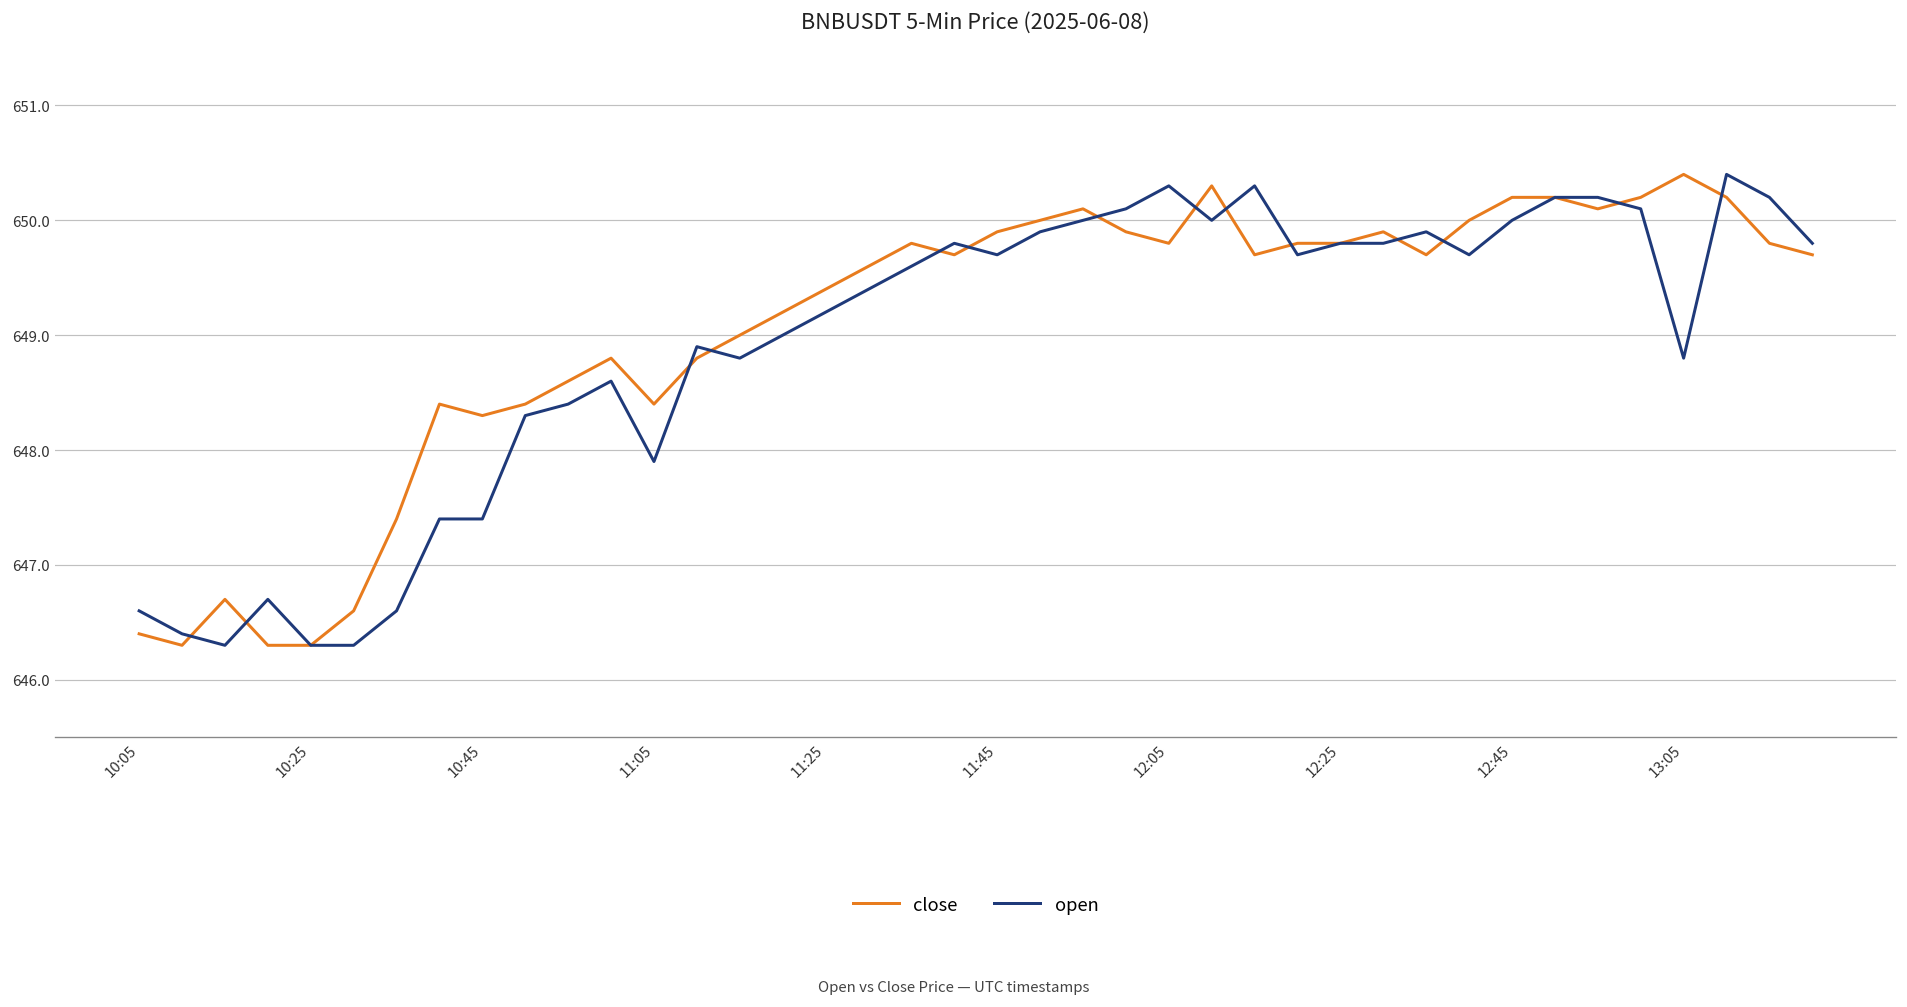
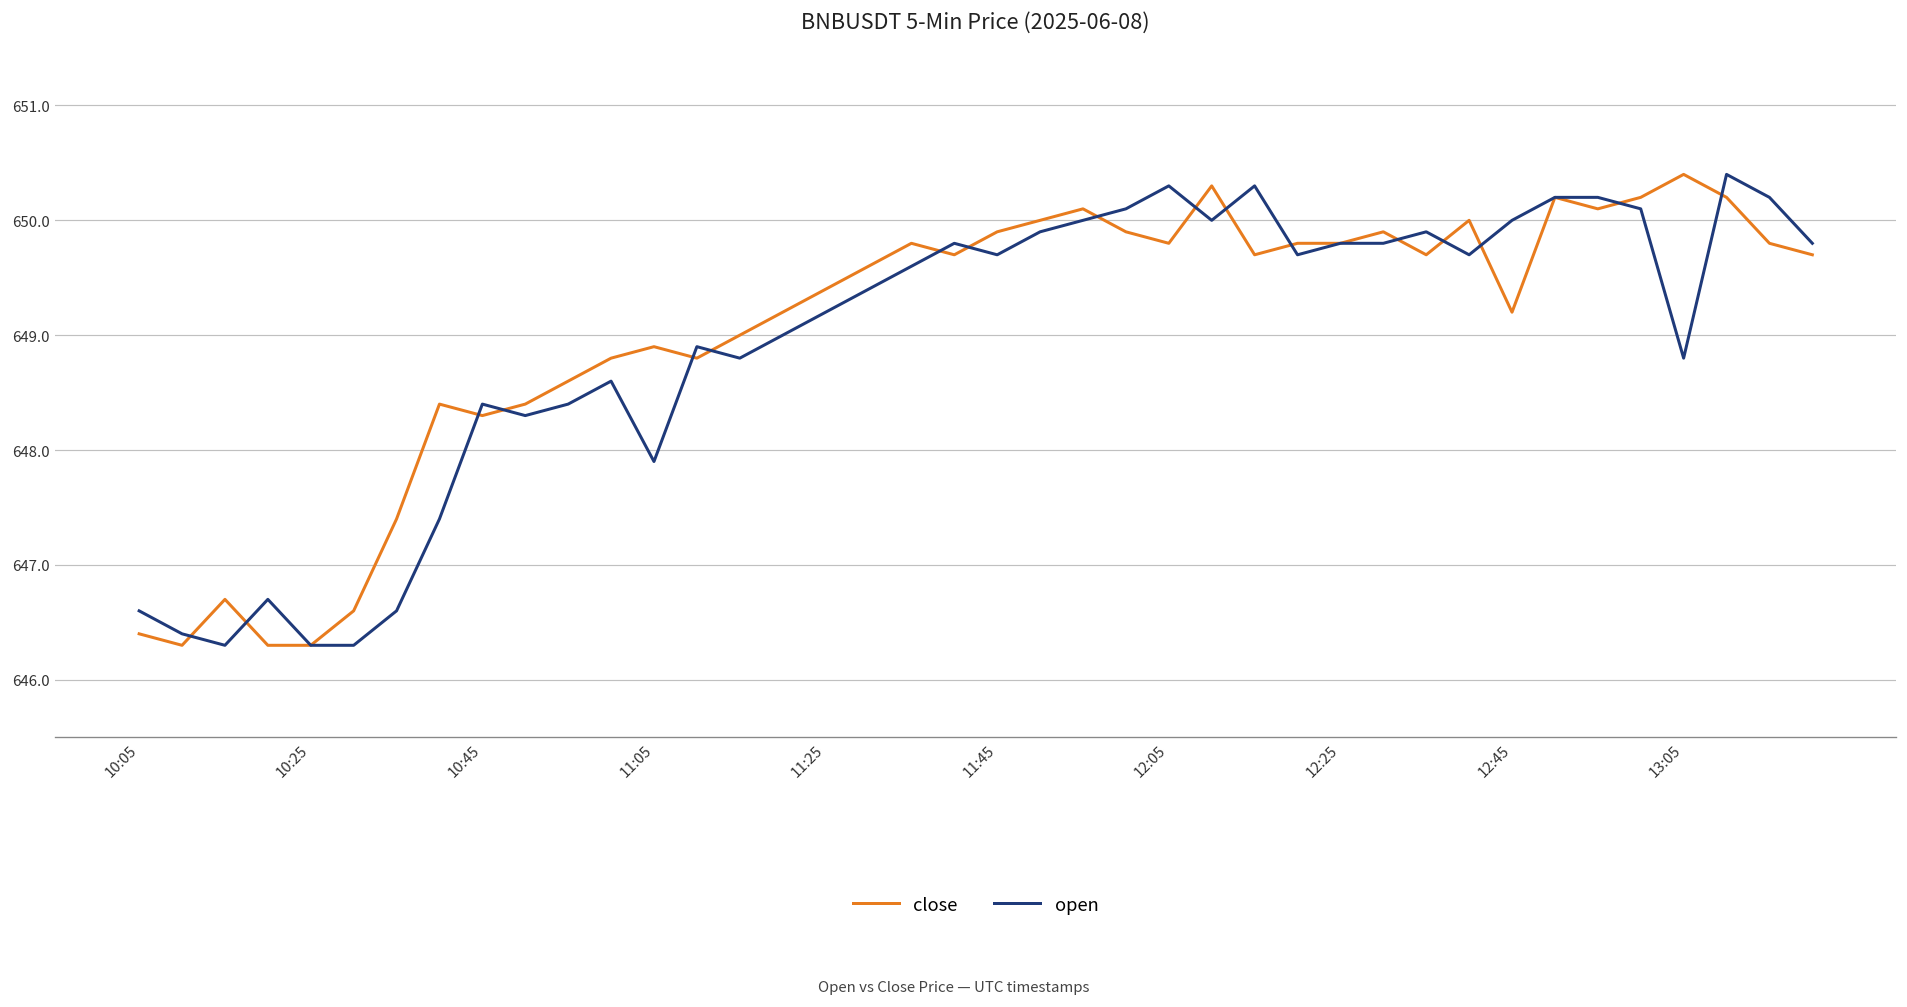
open, 10:45: 647.4 -> 648.4
close, 11:05: 648.4 -> 648.9
close, 12:45: 650.2 -> 649.2
